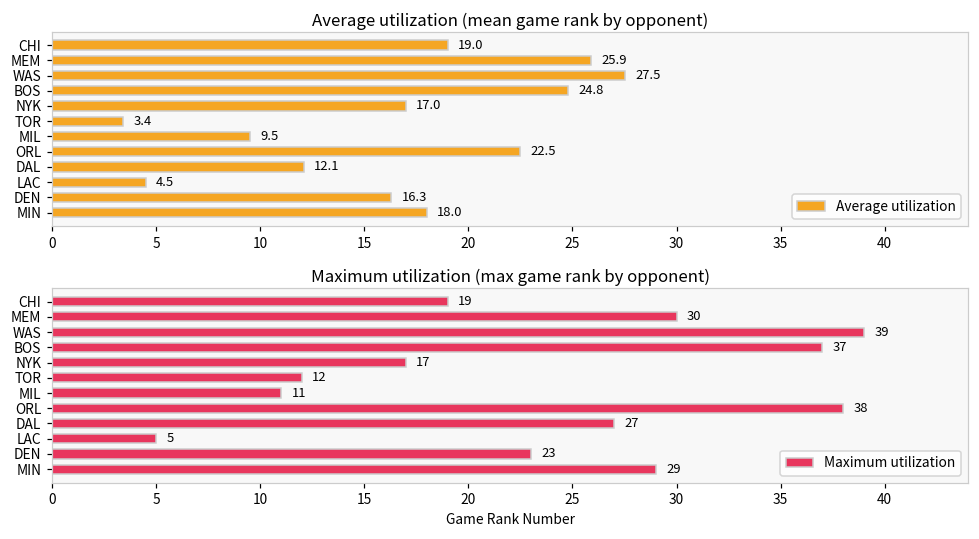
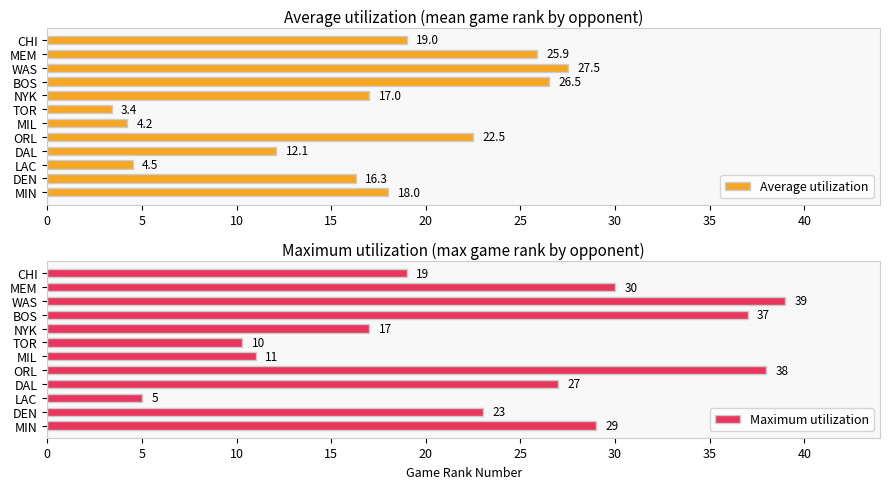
Average utilization (mean game rank by opponent), BOS: 24.8 -> 26.5
Average utilization (mean game rank by opponent), MIL: 9.5 -> 4.2
Maximum utilization (max game rank by opponent), TOR: 12 -> 10
